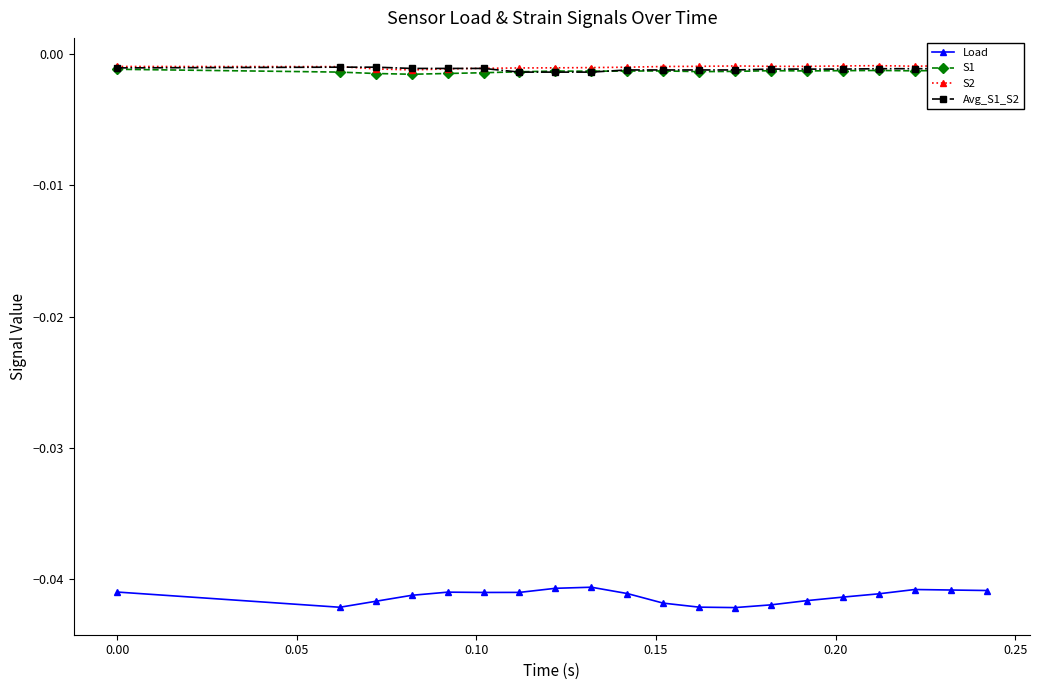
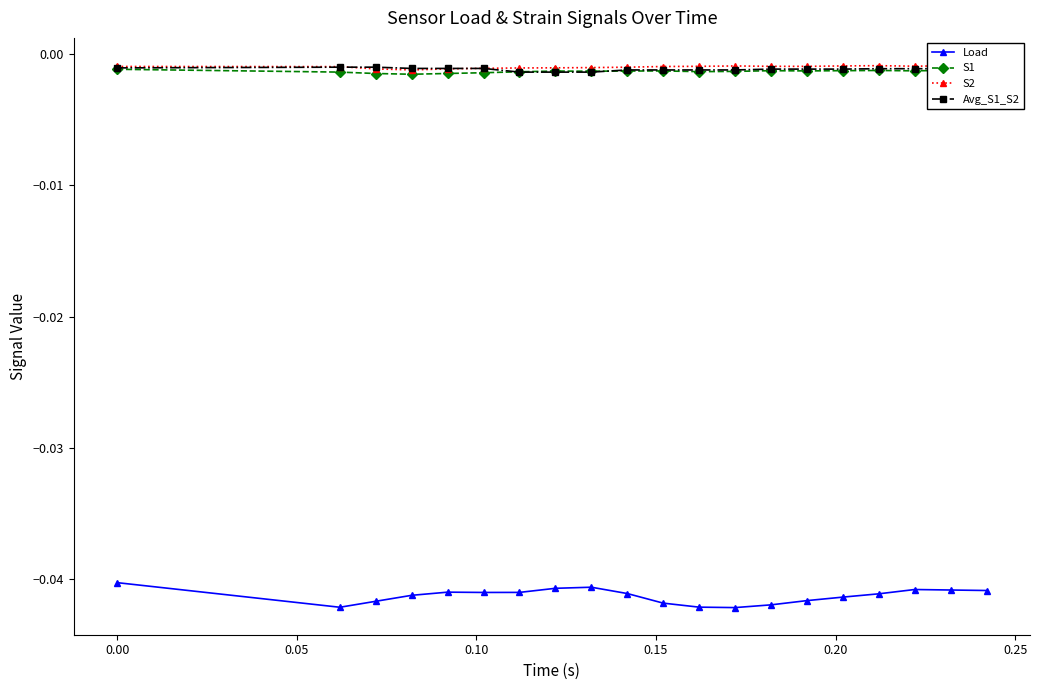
Load, 0.00: -0.0410 -> -0.0403
